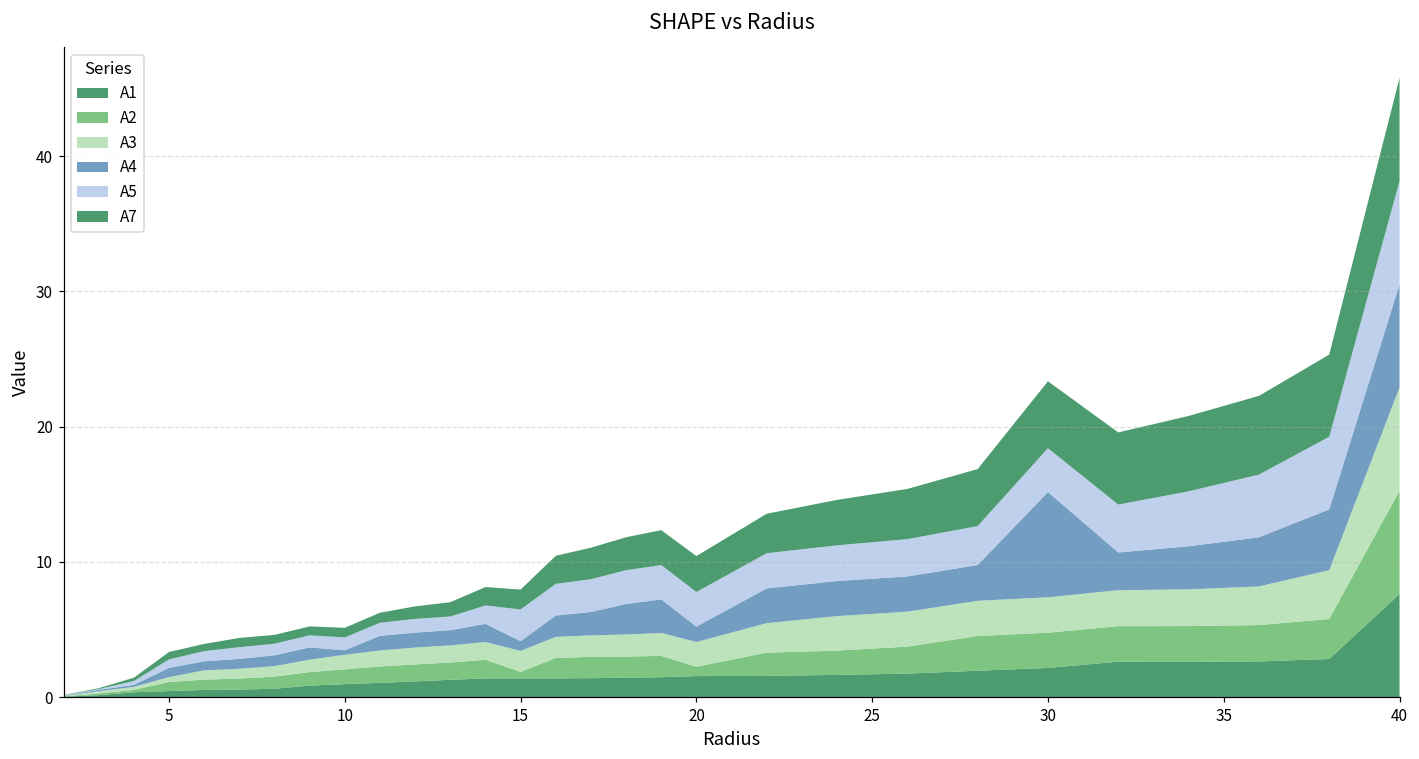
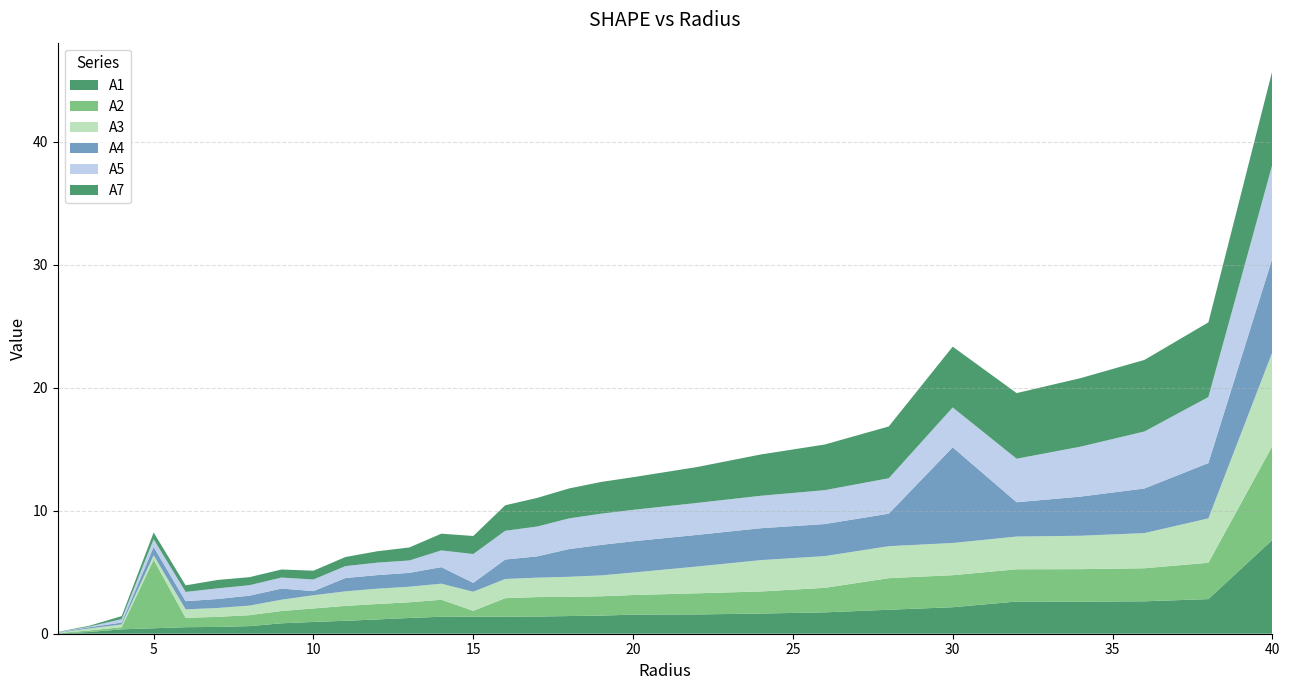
A2, 5: 0.7 -> 5.6
A2, 20: 0.7 -> 1.6
A4, 20: 1.1 -> 2.5
